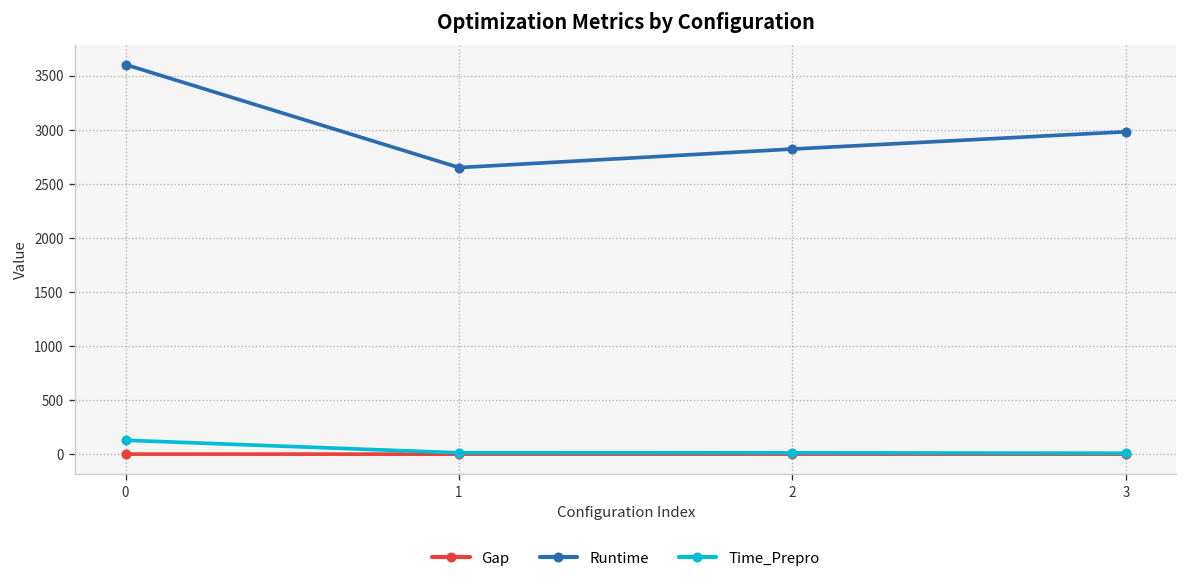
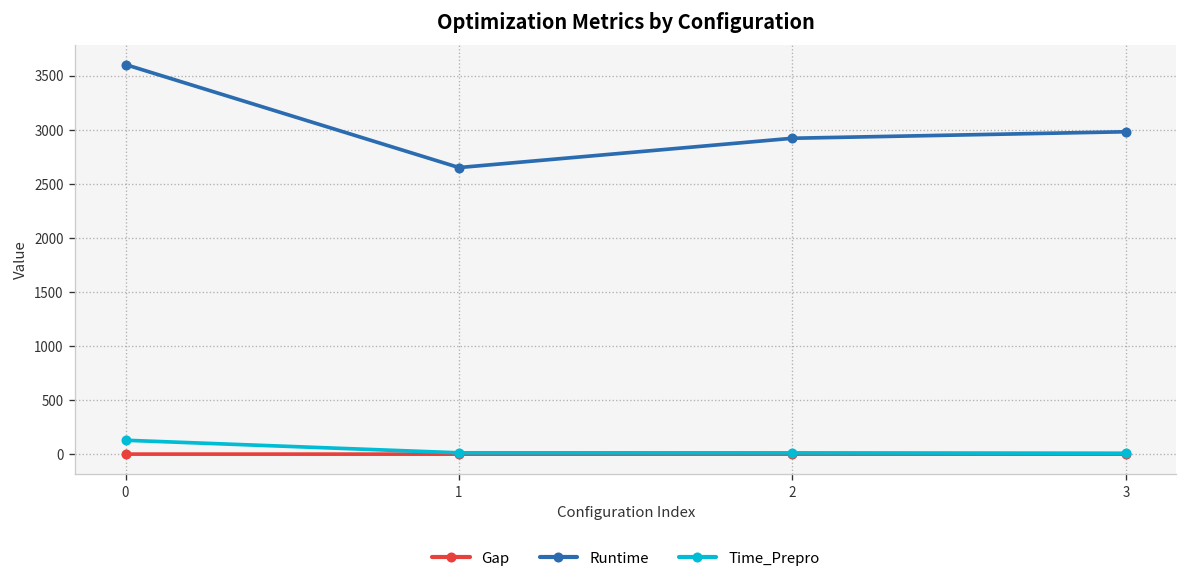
Runtime, 2: 2800 -> 2900
